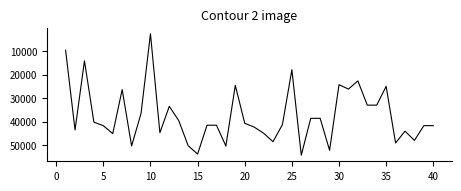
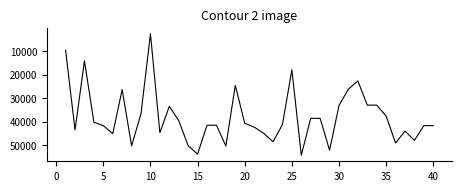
30: 24000 -> 33000
35: 25000 -> 38000
